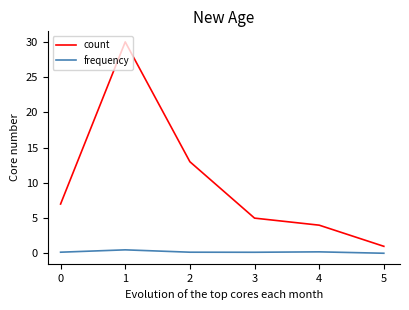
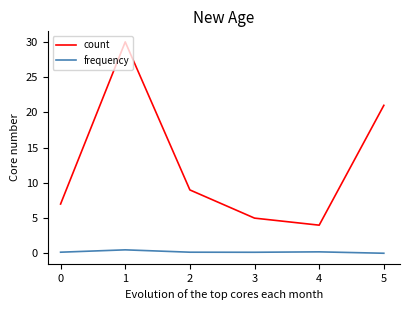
count, 2: 13 -> 9
count, 5: 1 -> 21
